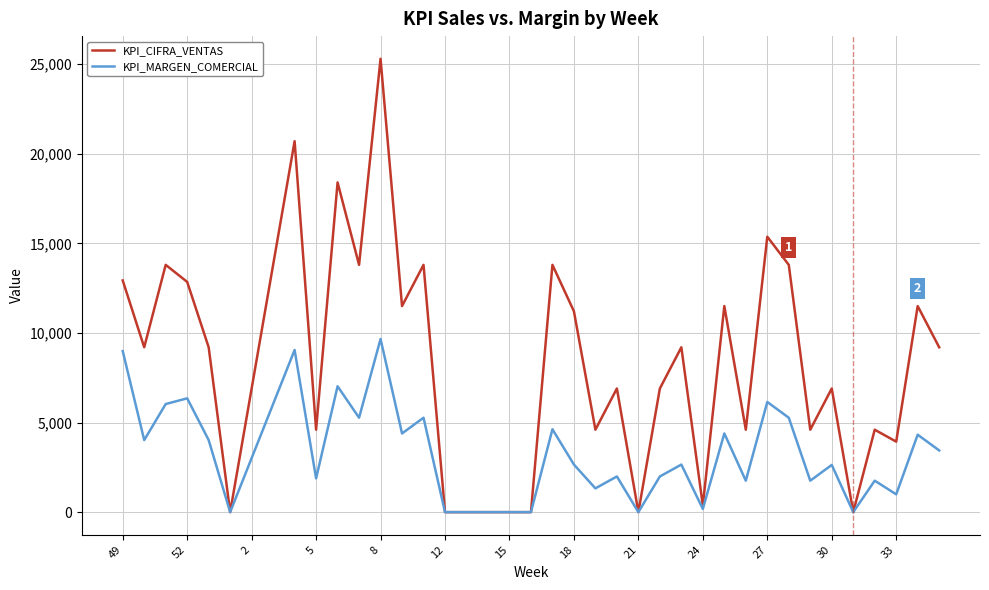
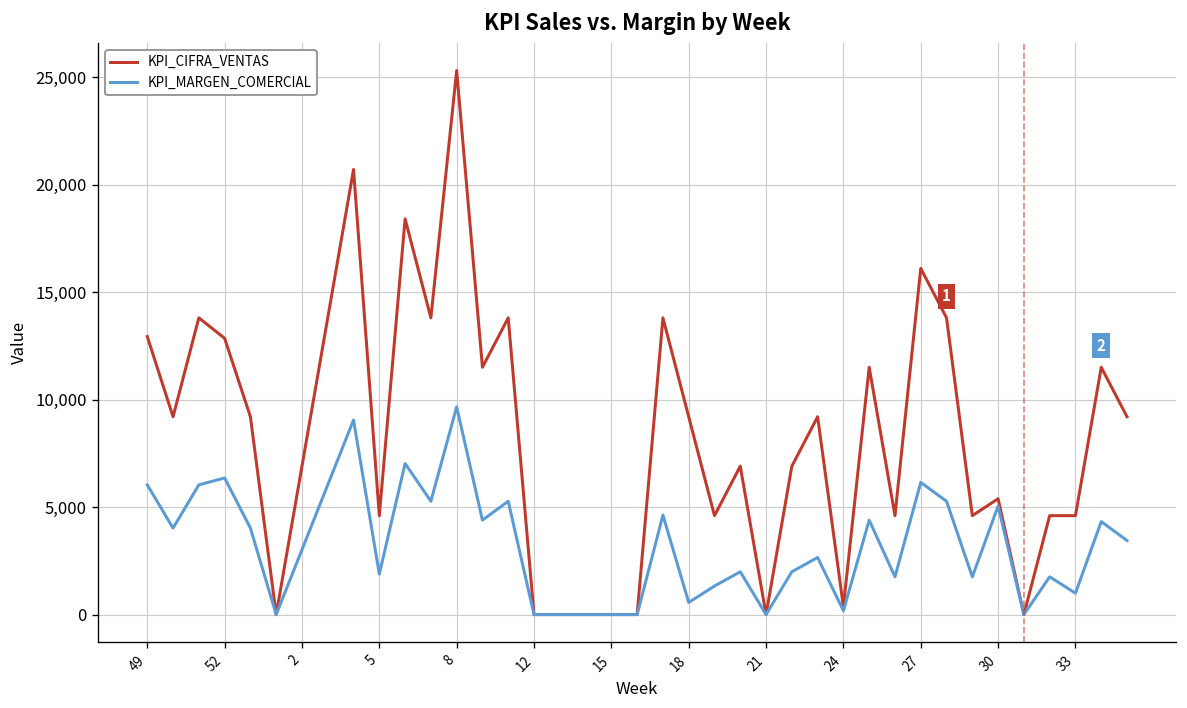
KPI_MARGEN_COMERCIAL, 49: 9,000 -> 6,000
KPI_CIFRA_VENTAS, 18: 11,200 -> 9,200
KPI_MARGEN_COMERCIAL, 18: 2,700 -> 600
KPI_CIFRA_VENTAS, 27: 15,400 -> 16,100
KPI_CIFRA_VENTAS, 30: 6,900 -> 5,400
KPI_MARGEN_COMERCIAL, 30: 2,600 -> 5,100
KPI_CIFRA_VENTAS, 33: 3,900 -> 4,600
